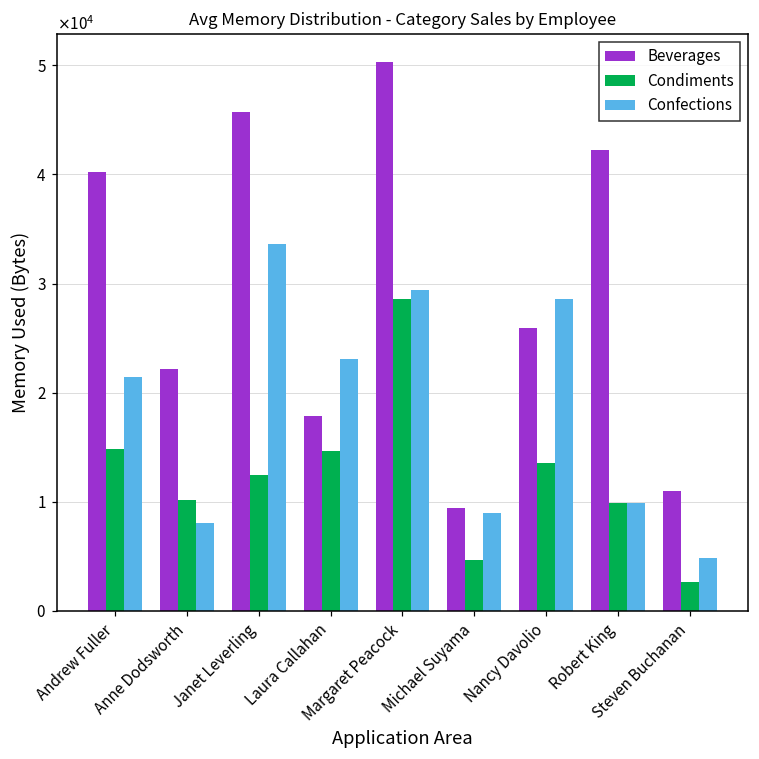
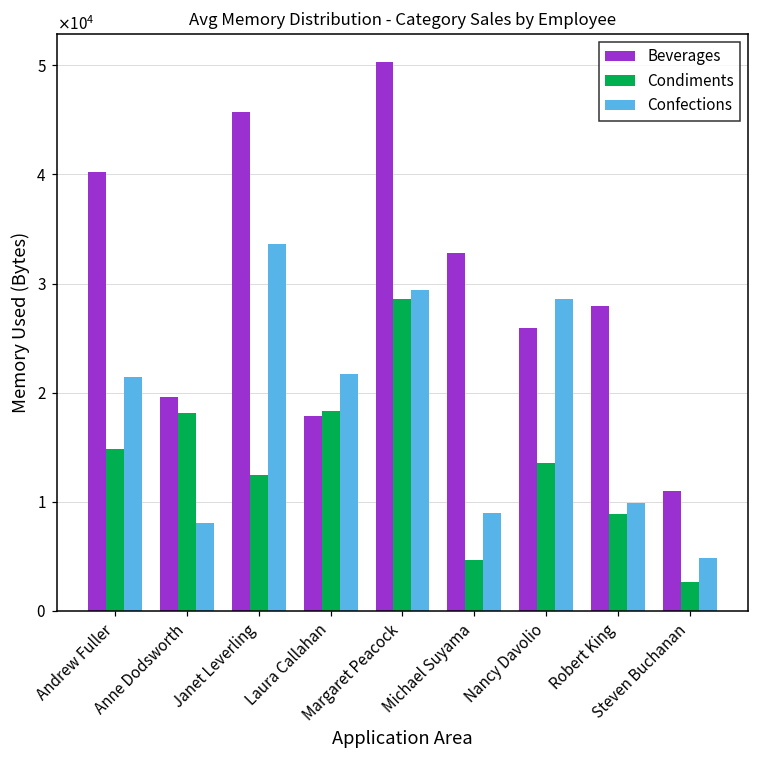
Beverages, Anne Dodsworth: 22000 -> 20000
Condiments, Anne Dodsworth: 10000 -> 18000
Condiments, Laura Callahan: 15000 -> 18000
Confections, Laura Callahan: 23000 -> 22000
Beverages, Michael Suyama: 9000 -> 33000
Beverages, Robert King: 42000 -> 28000
Condiments, Robert King: 10000 -> 9000
